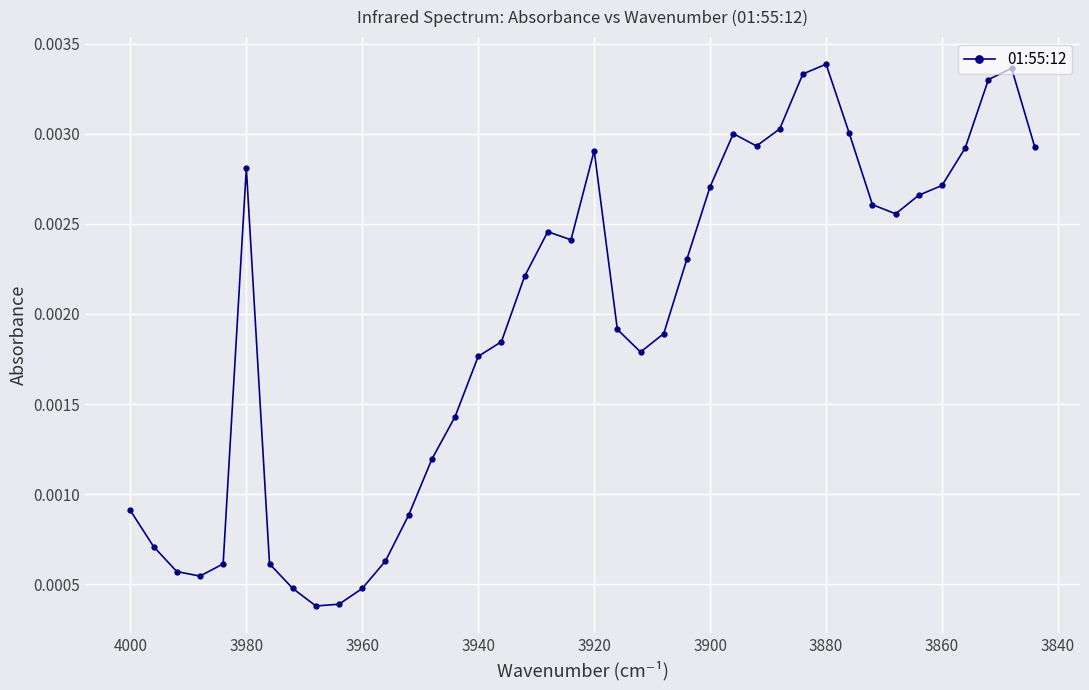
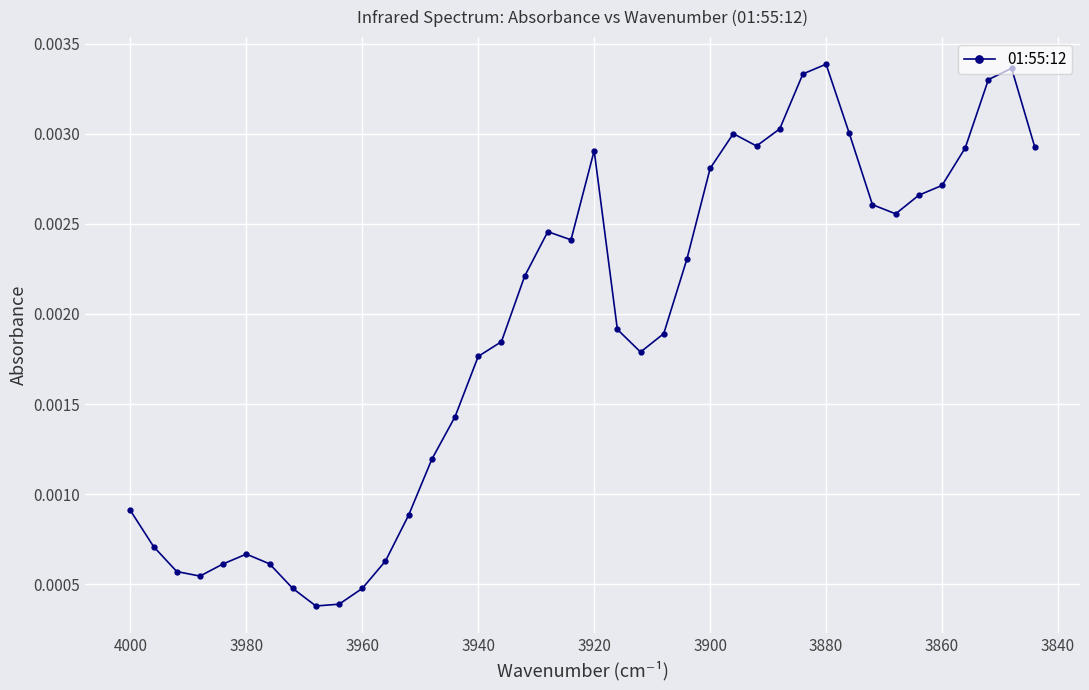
3980: 0.00281 -> 0.00067
3900: 0.00271 -> 0.00281
